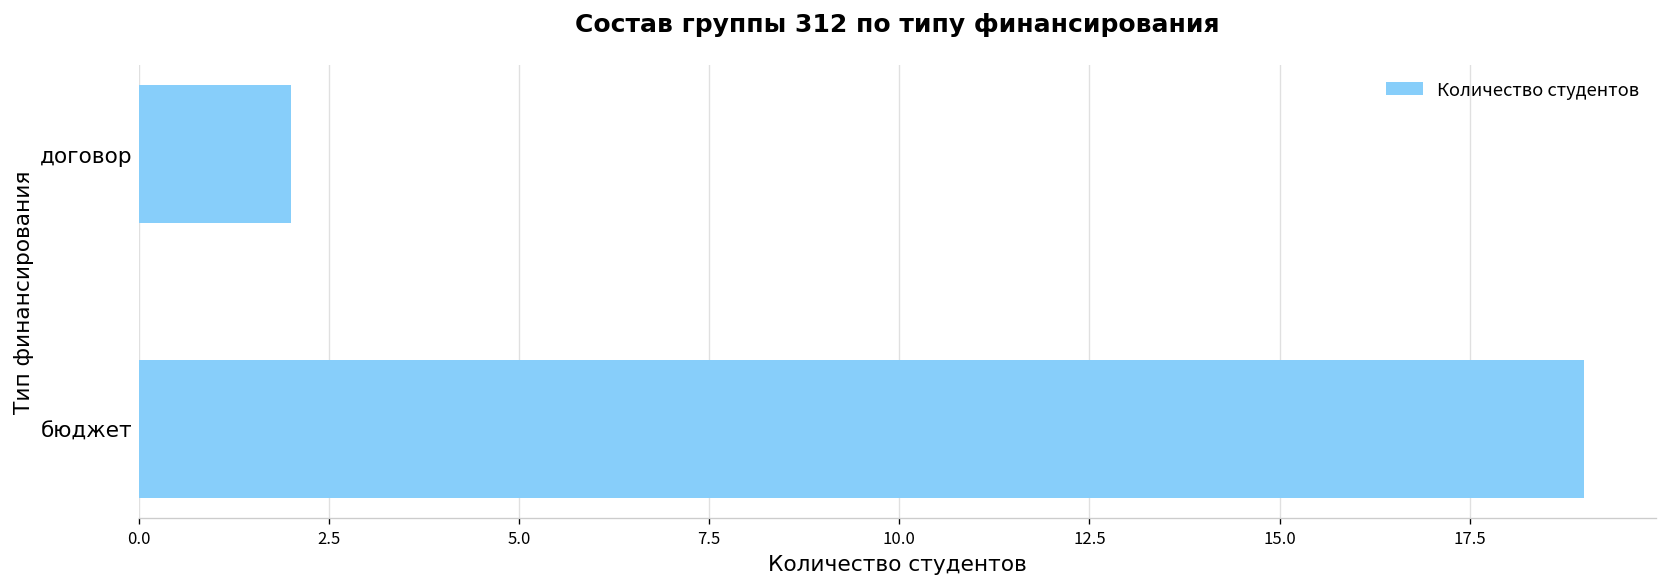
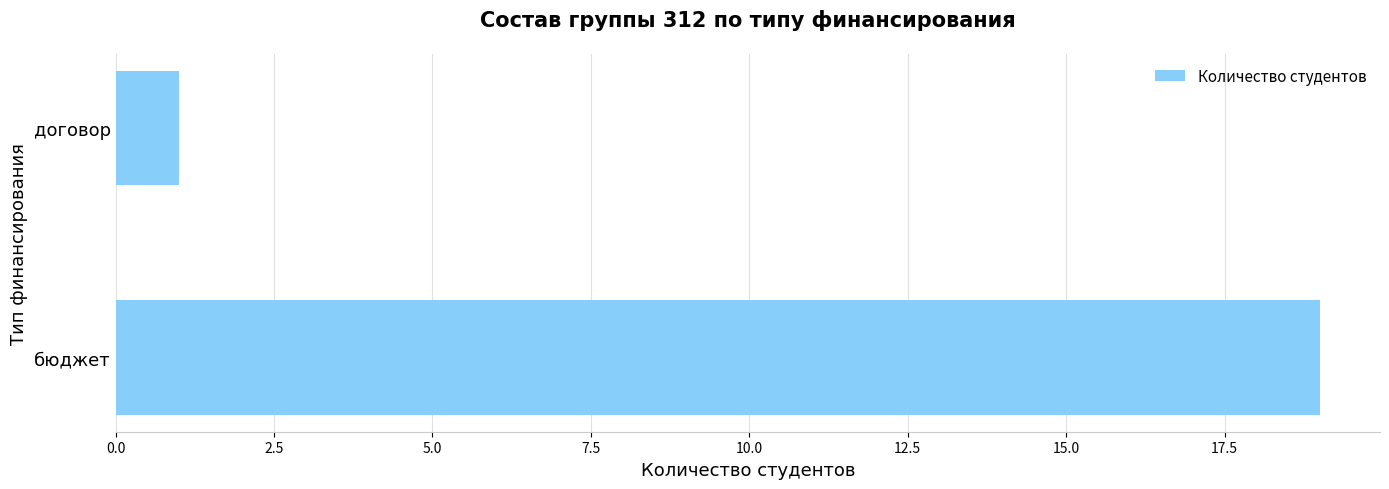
договор: 2 -> 1
